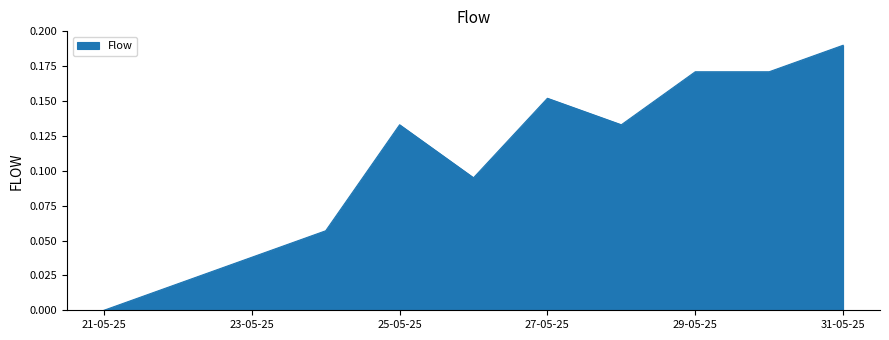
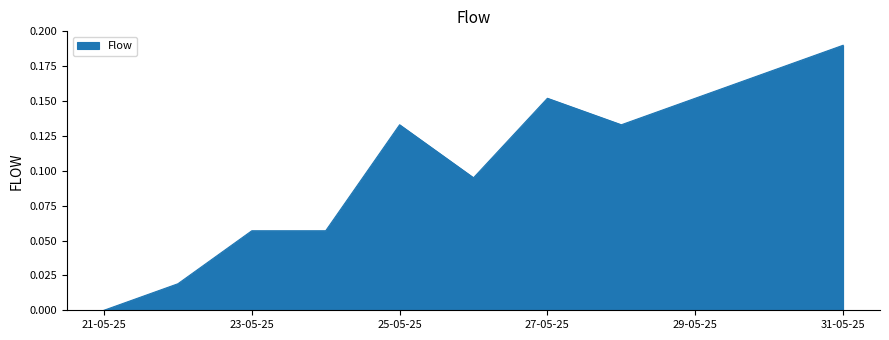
23-05-25: 0.038 -> 0.057
29-05-25: 0.171 -> 0.152
